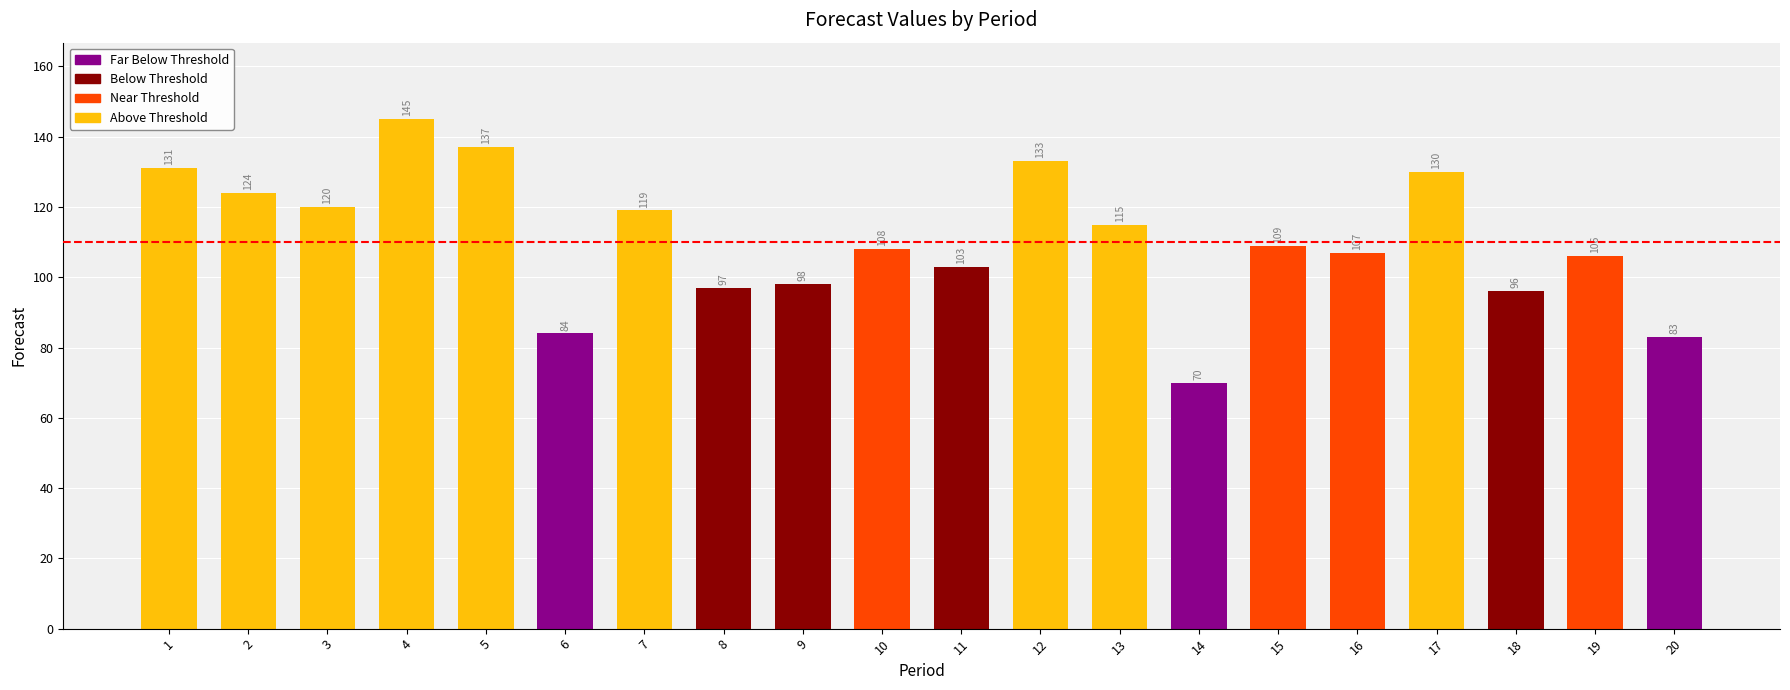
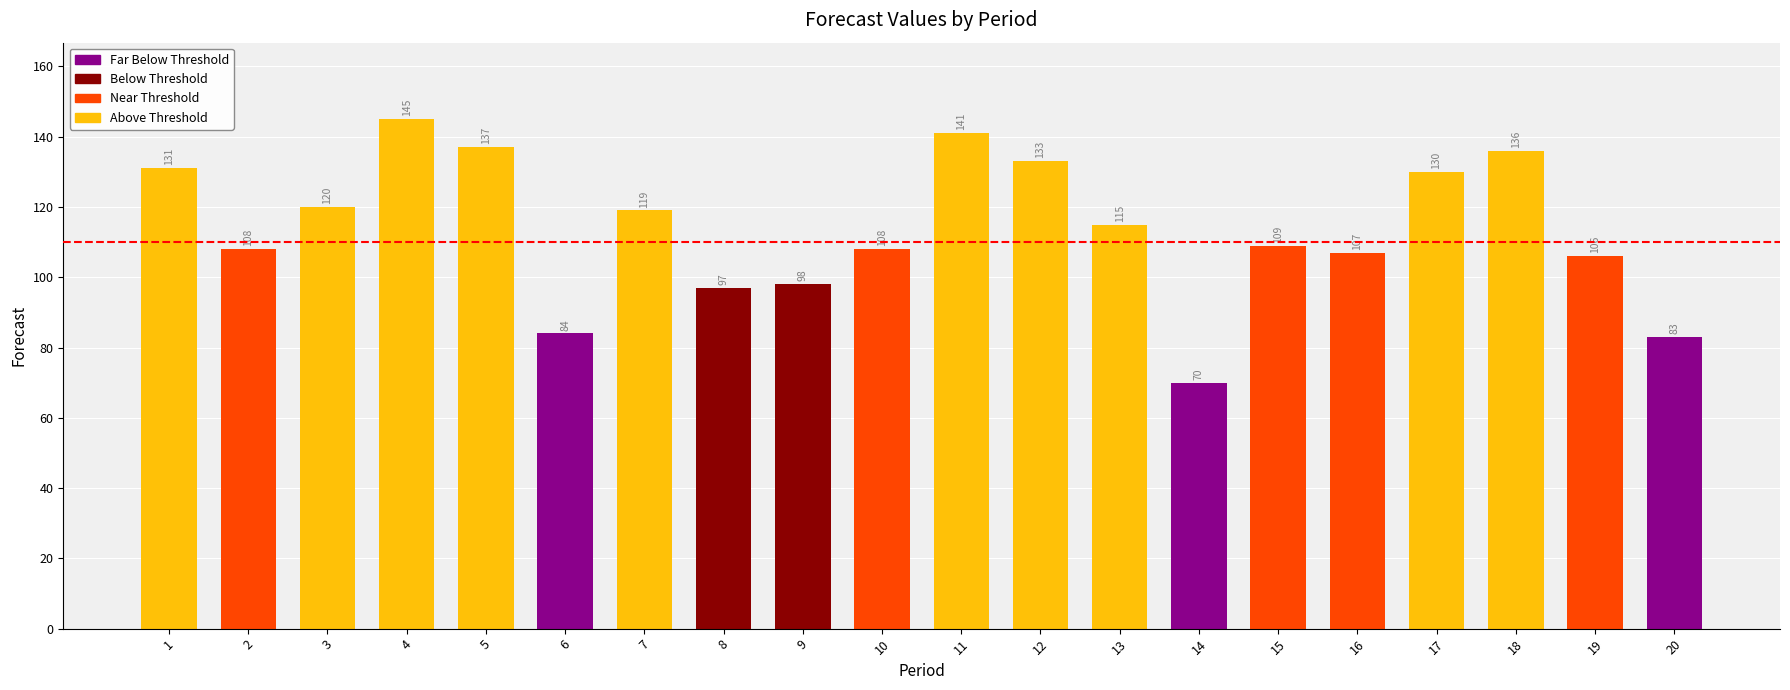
2: 124 -> 108
11: 103 -> 141
18: 96 -> 136
